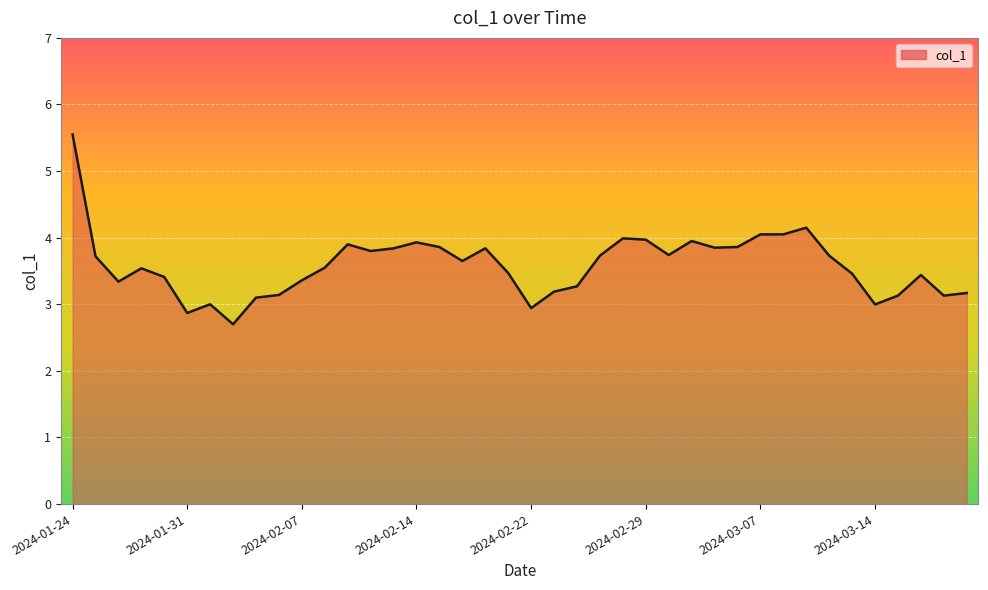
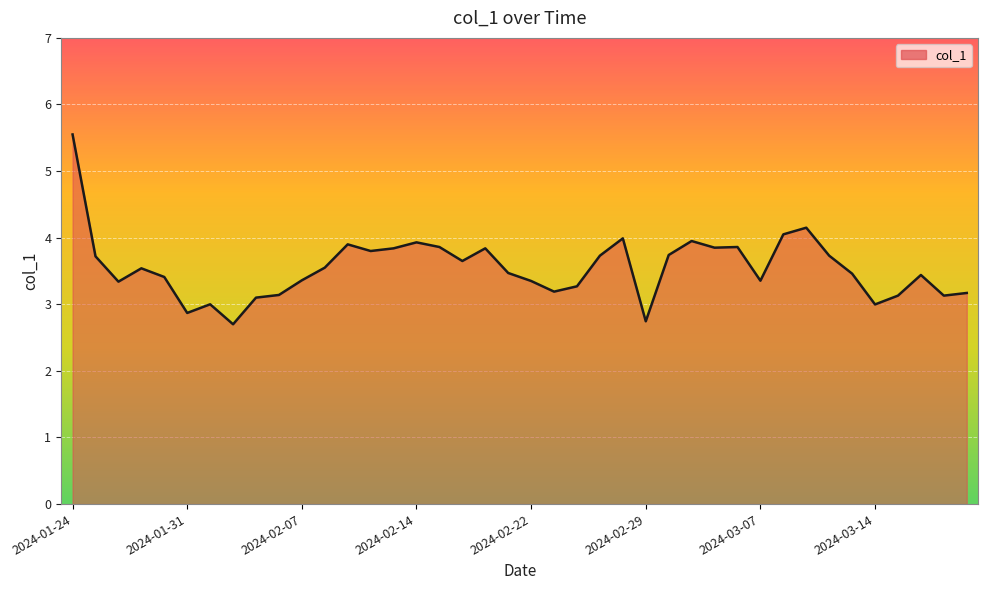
2024-02-22: 2.9 -> 3.3
2024-02-29: 4.0 -> 2.7
2024-03-07: 4.1 -> 3.4
